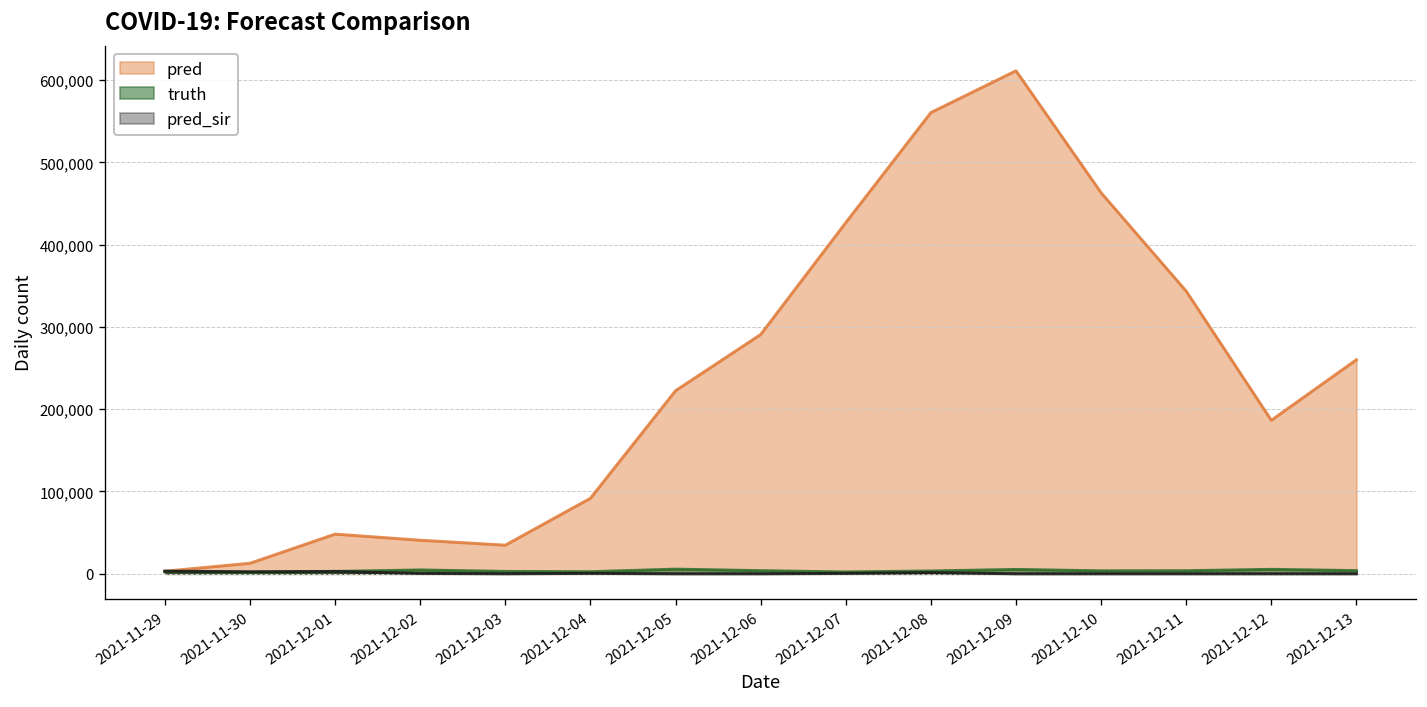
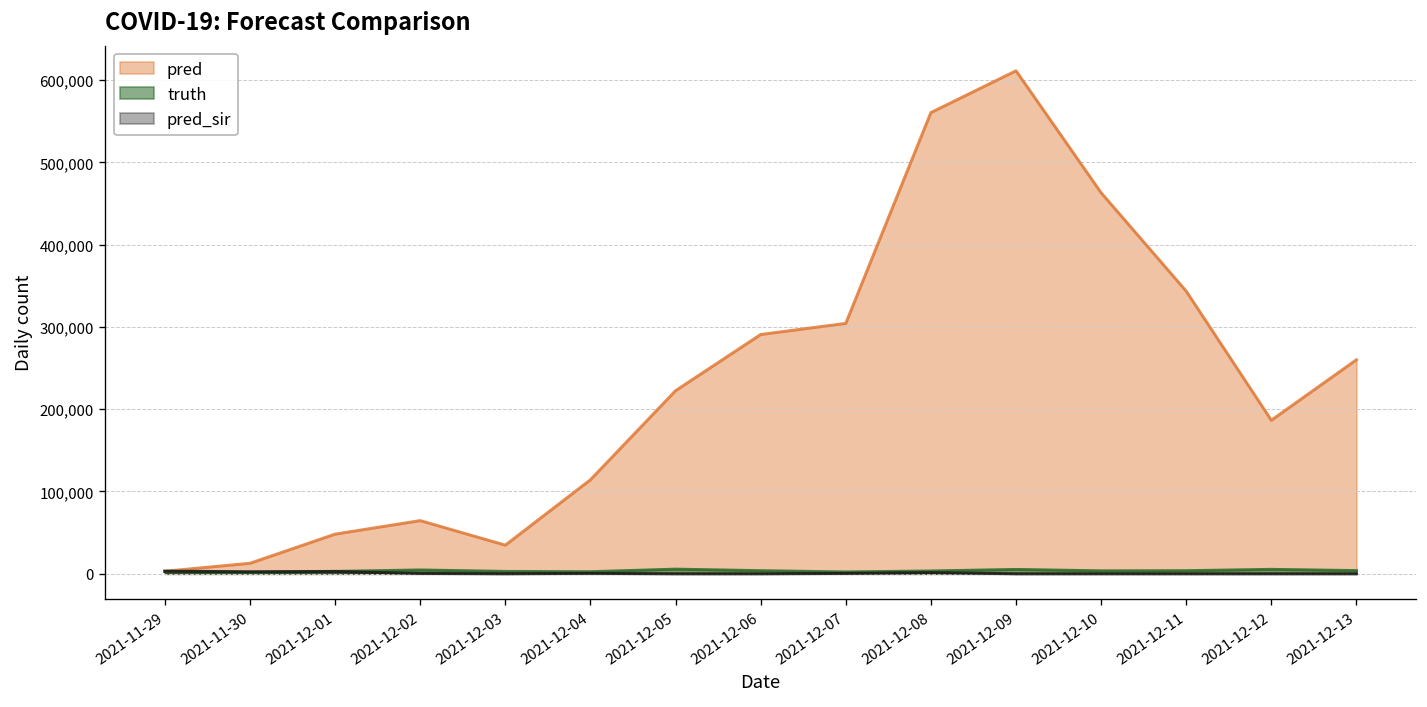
pred, 2021-12-02: 40,000 -> 60,000
pred, 2021-12-04: 90,000 -> 110,000
pred, 2021-12-07: 430,000 -> 300,000
